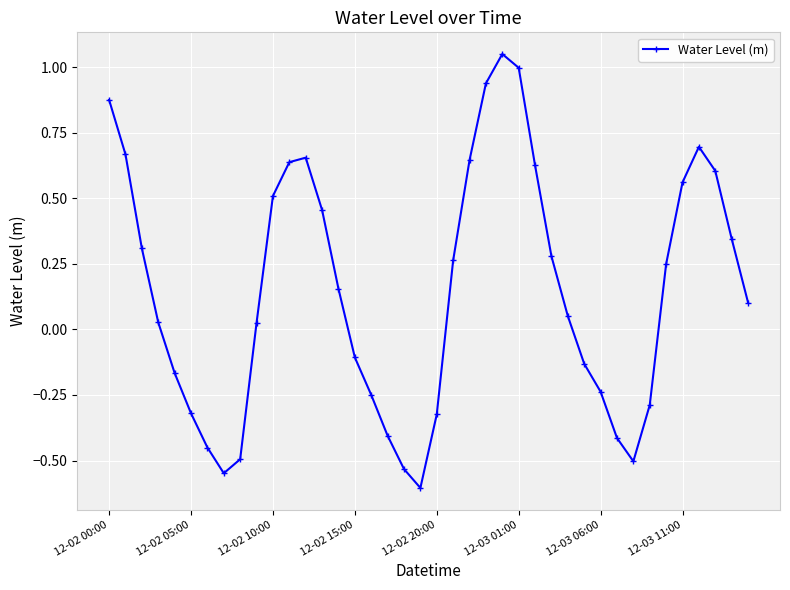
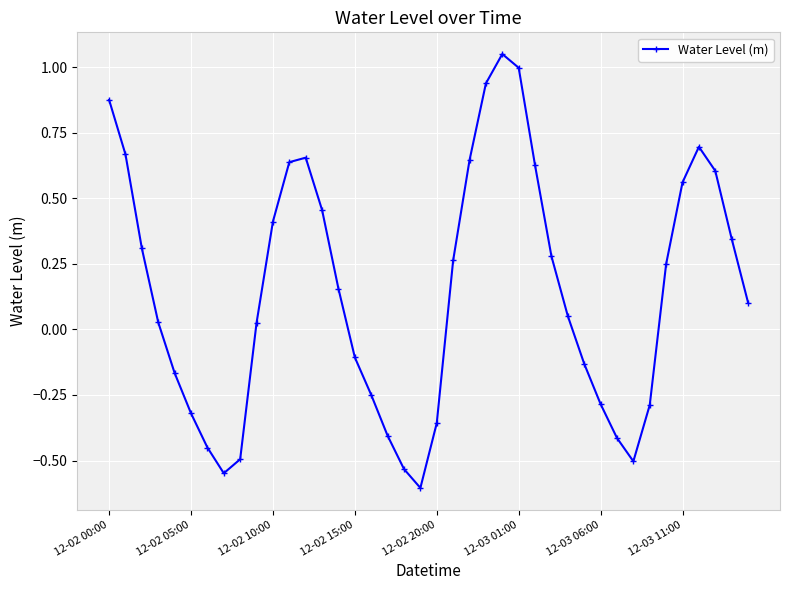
12-02 10:00: 0.51 -> 0.41
12-02 20:00: -0.32 -> -0.36
12-03 06:00: -0.24 -> -0.28
